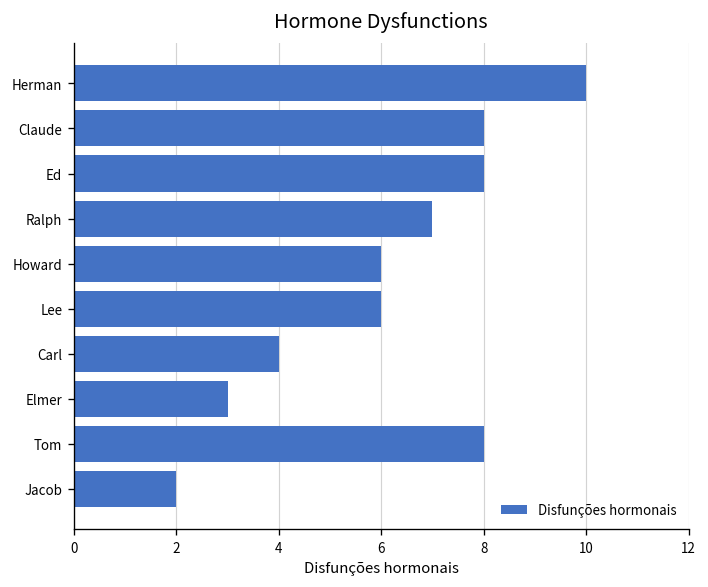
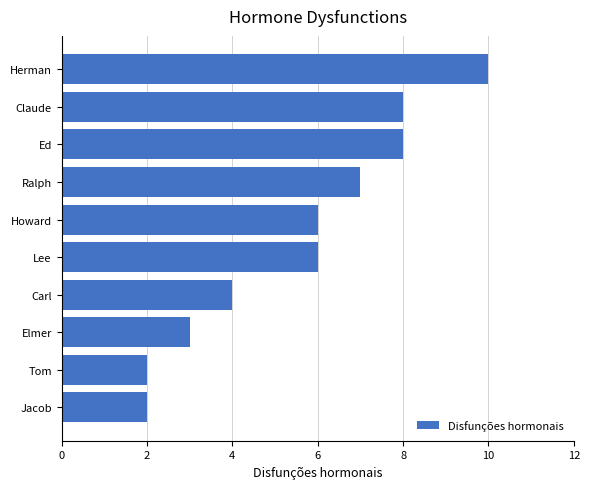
Tom: 8 -> 2
